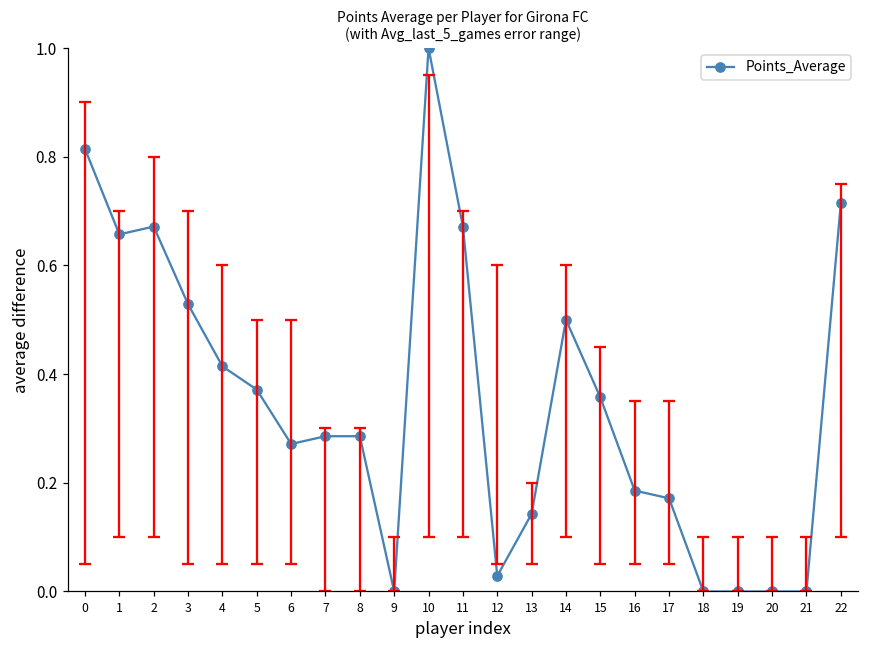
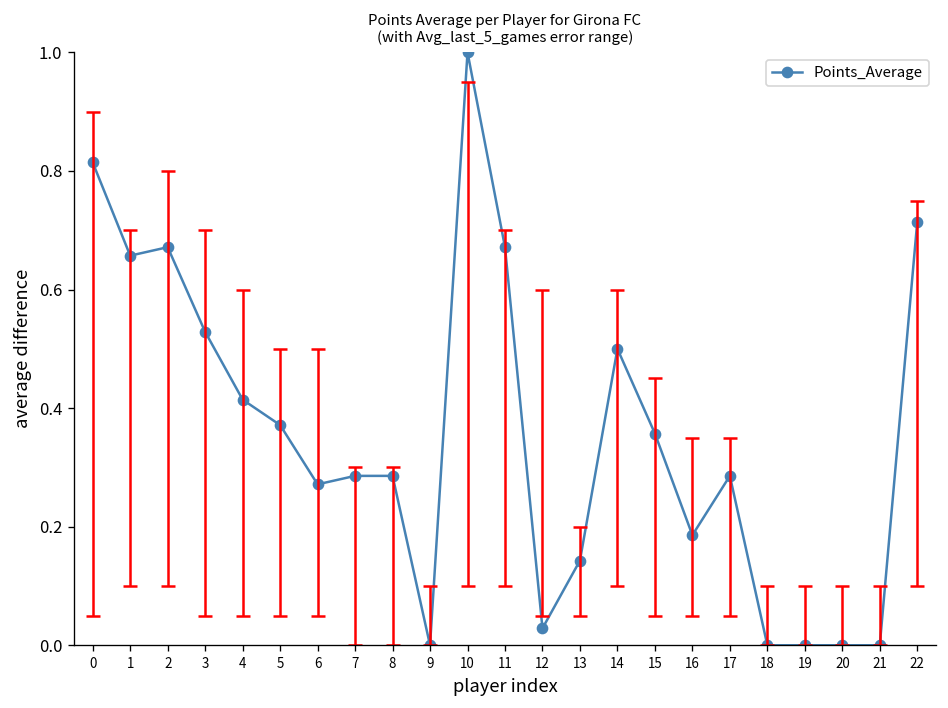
Points_Average, 17: 0.17 -> 0.29
